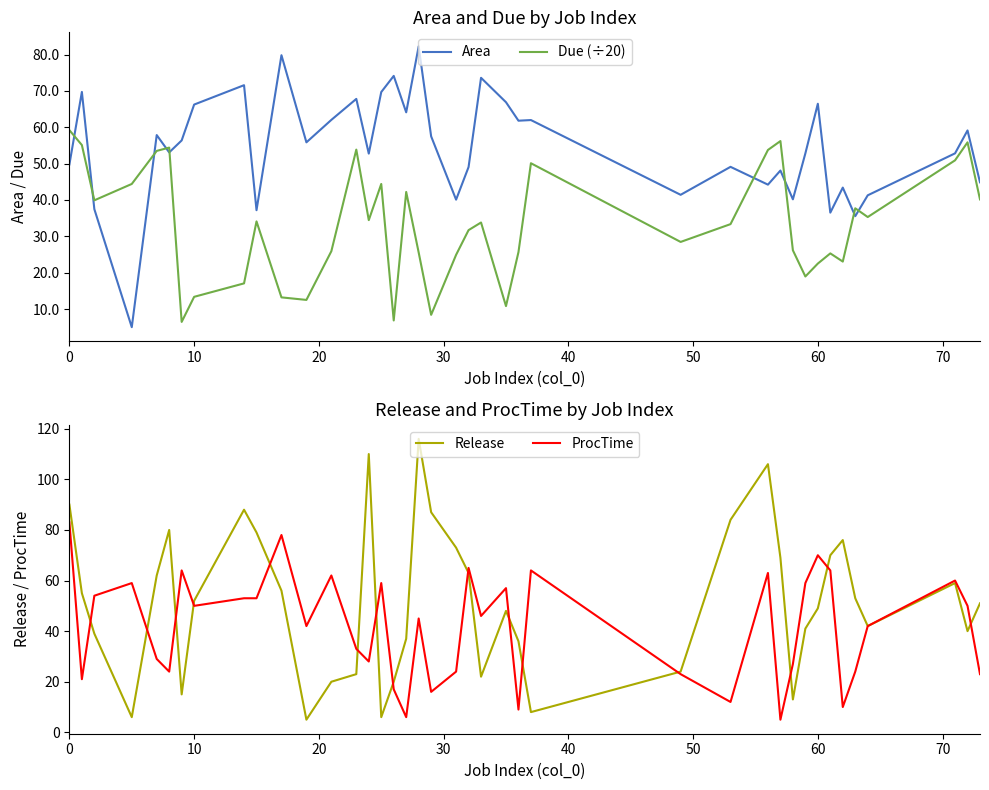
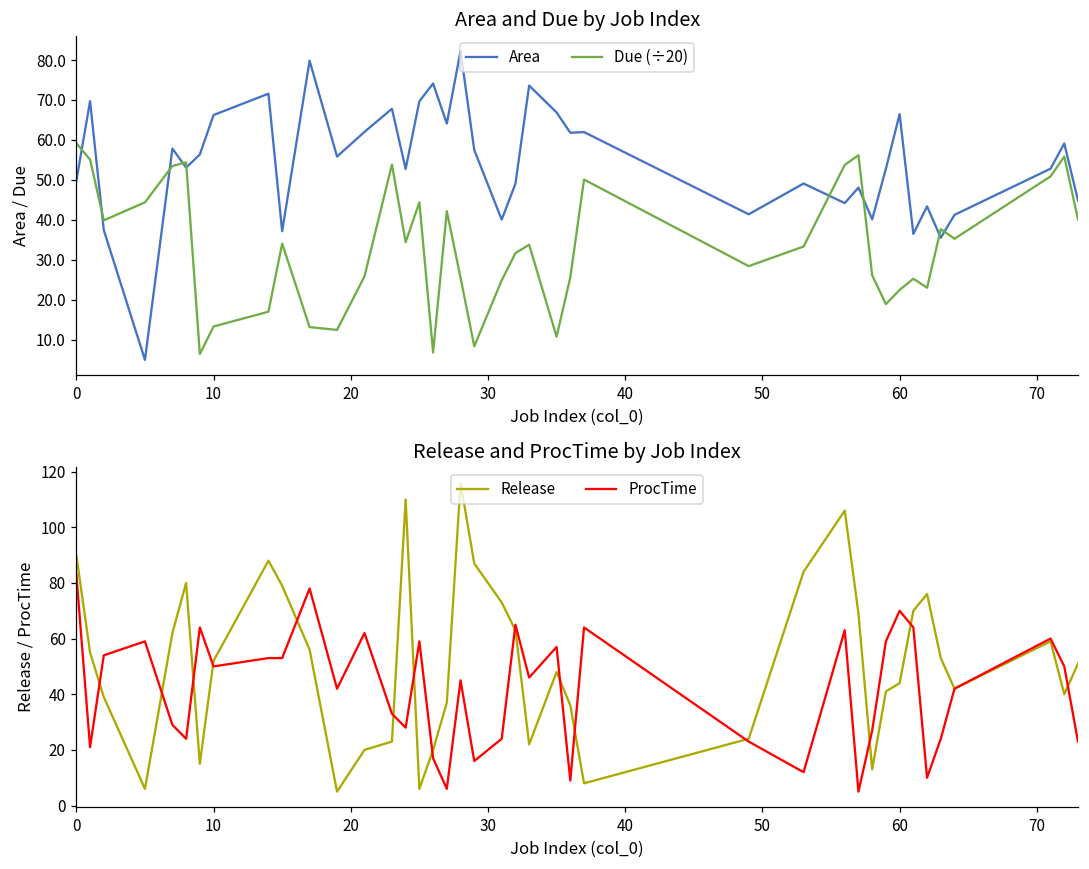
Release and ProcTime by Job Index, Release, 60: 49 -> 44
